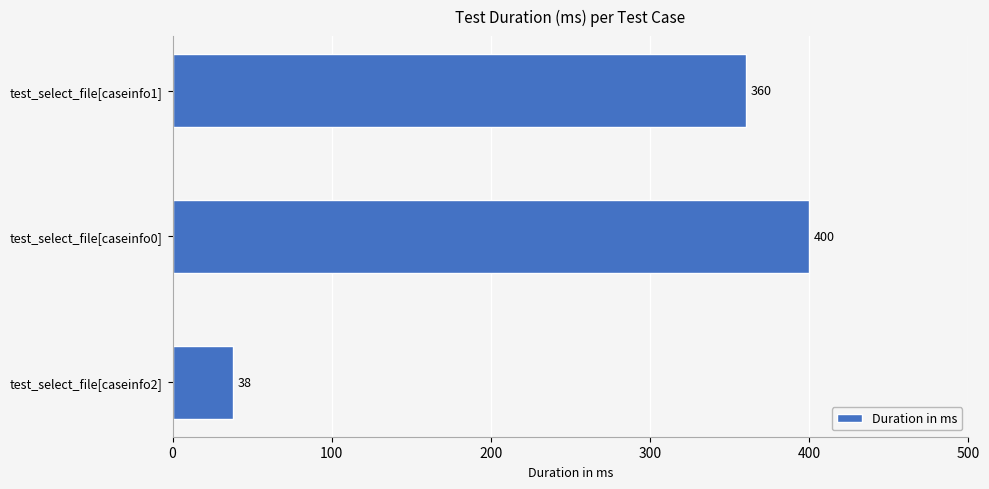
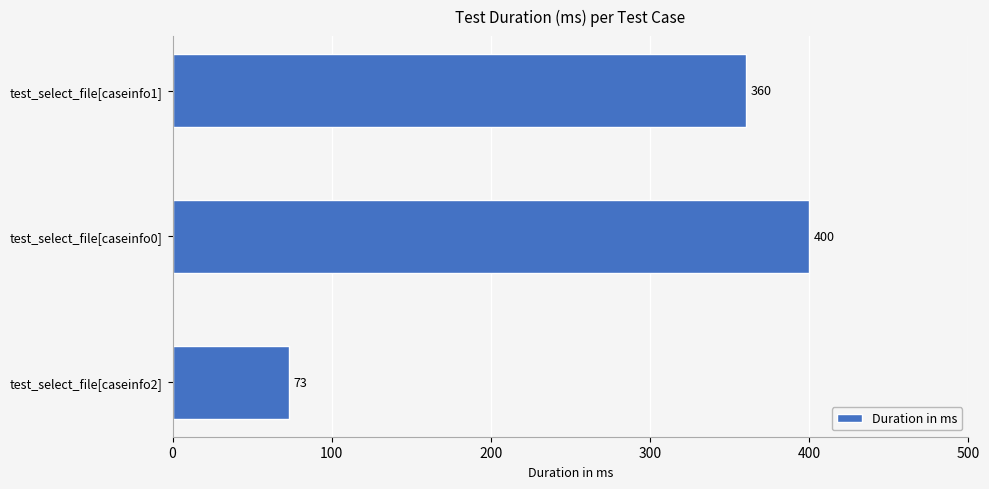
test_select_file[caseinfo2]: 38 -> 73
